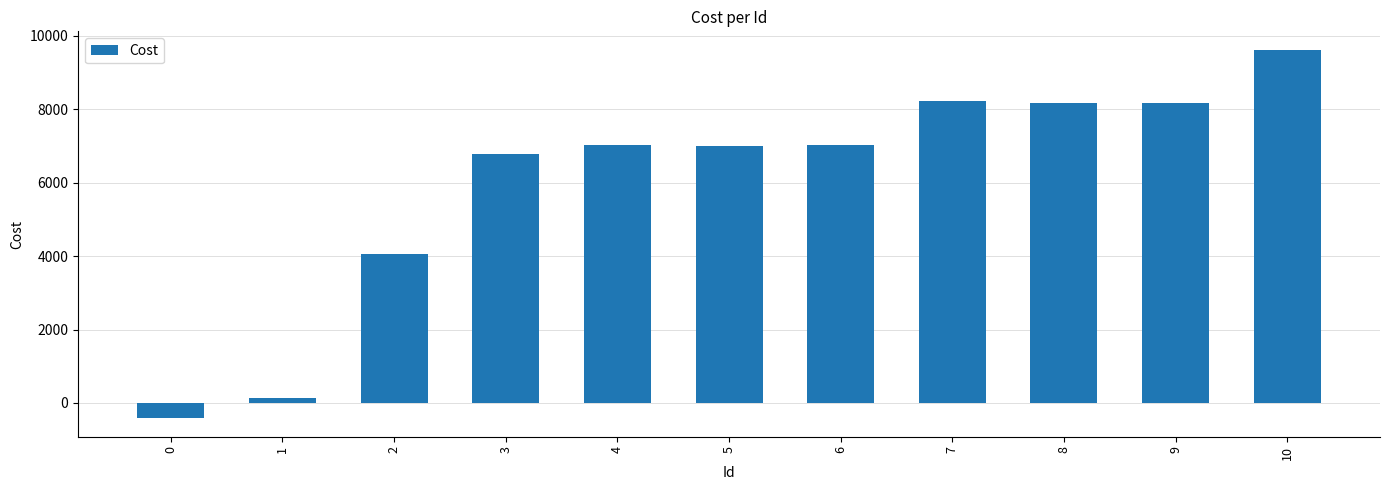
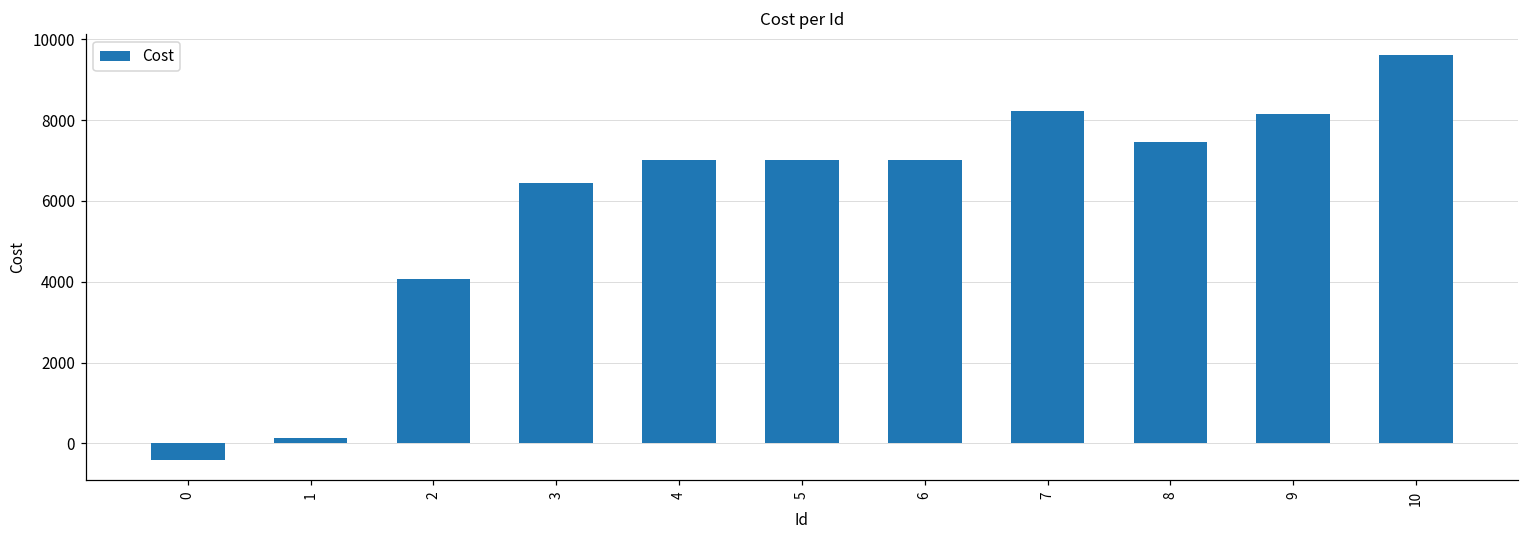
3: 6800 -> 6400
8: 8200 -> 7500
